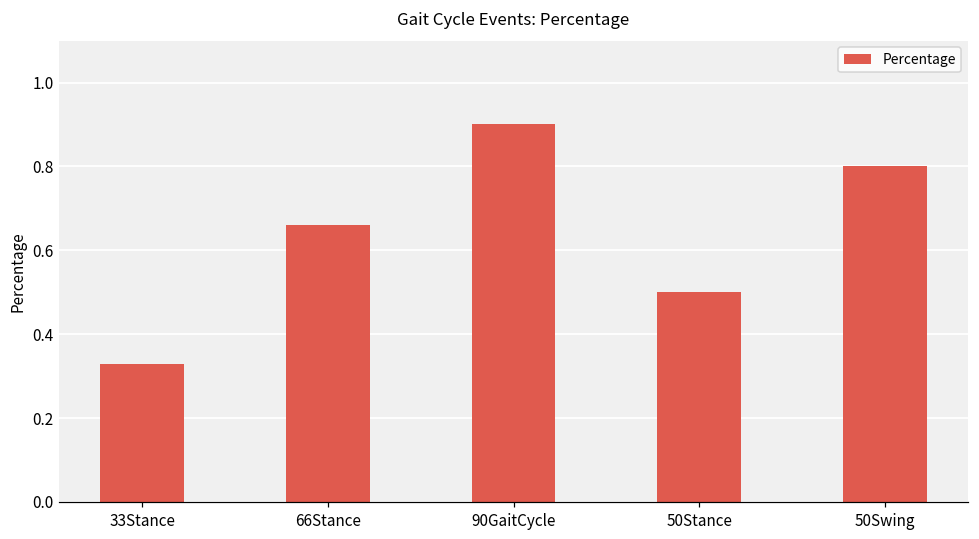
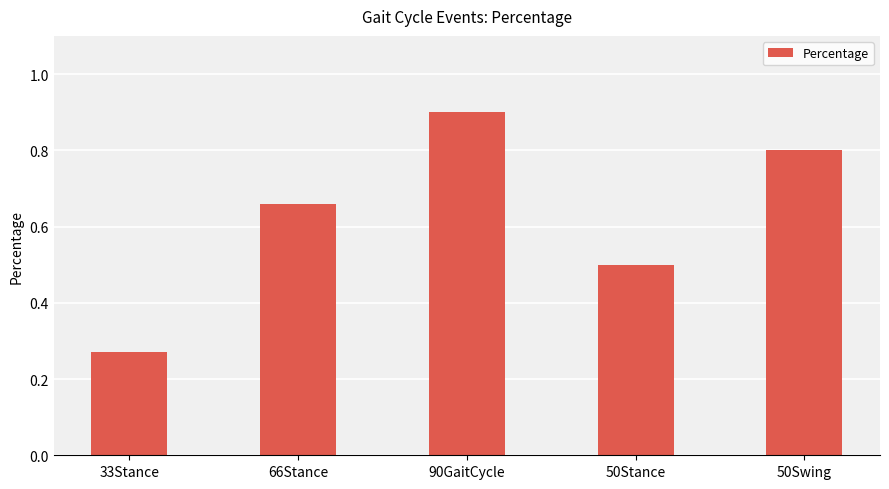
33Stance: 0.33 -> 0.27
